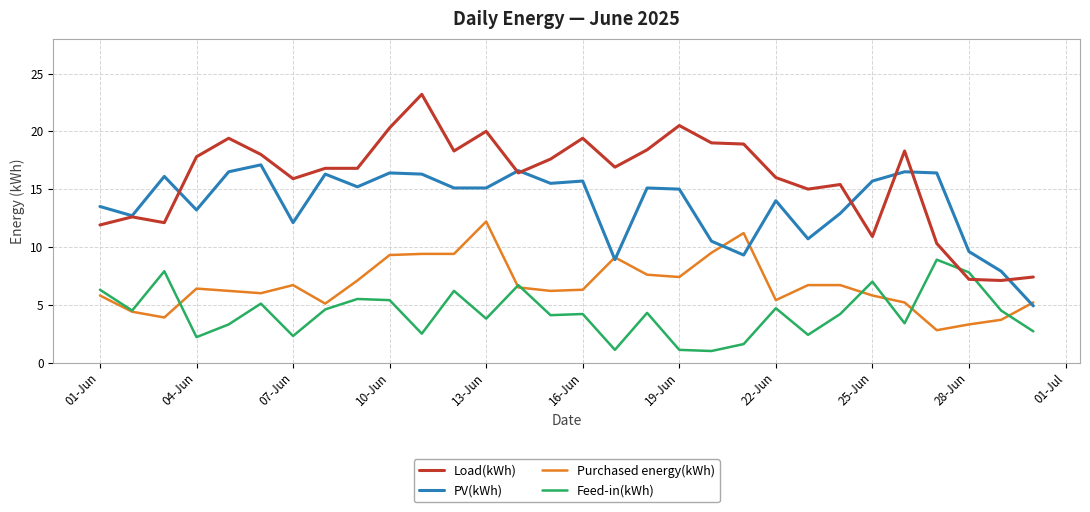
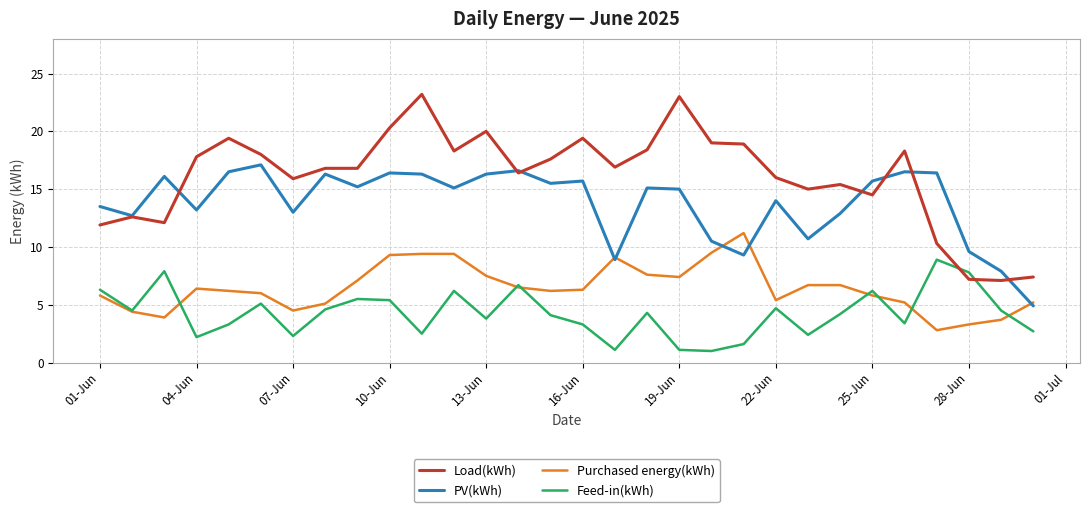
PV(kWh), 07-Jun: 12.1 -> 13.0
Purchased energy(kWh), 07-Jun: 6.7 -> 4.5
PV(kWh), 13-Jun: 15.1 -> 16.3
Purchased energy(kWh), 13-Jun: 12.2 -> 7.5
Feed-in(kWh), 16-Jun: 4.2 -> 3.3
Load(kWh), 19-Jun: 20.5 -> 23.0
Load(kWh), 25-Jun: 10.9 -> 14.5
Feed-in(kWh), 25-Jun: 7.0 -> 6.2
